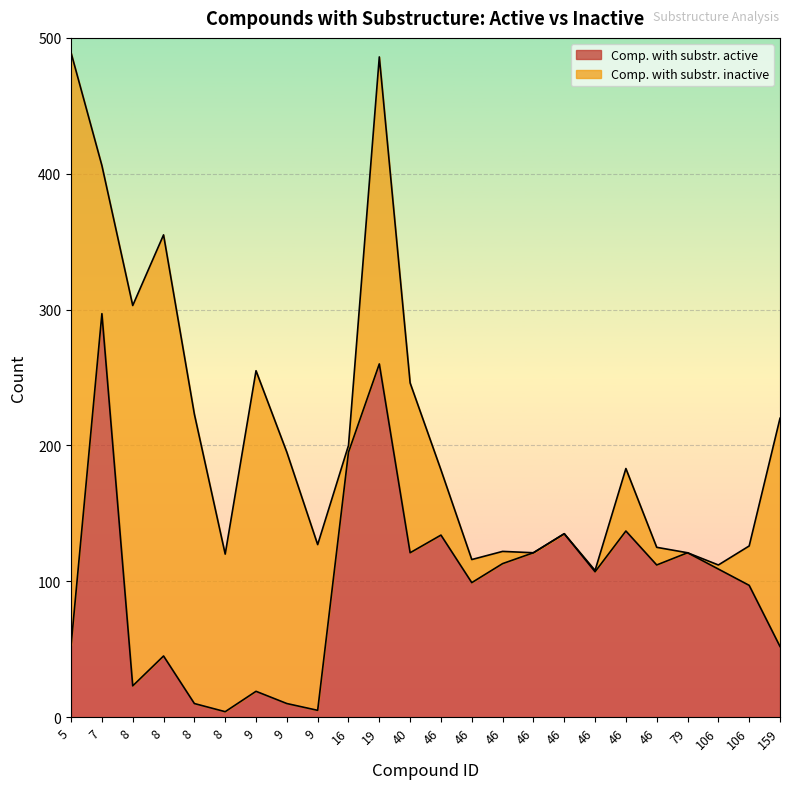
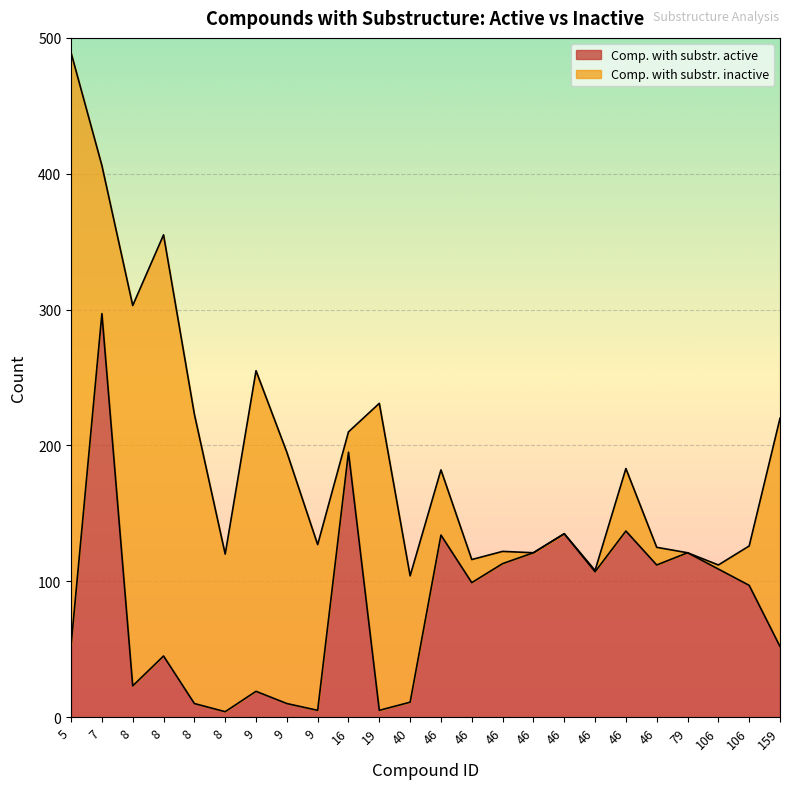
Comp. with substr. inactive, 16: 5 -> 15
Comp. with substr. active, 19: 260 -> 5
Comp. with substr. active, 40: 121 -> 11
Comp. with substr. inactive, 40: 125 -> 93
